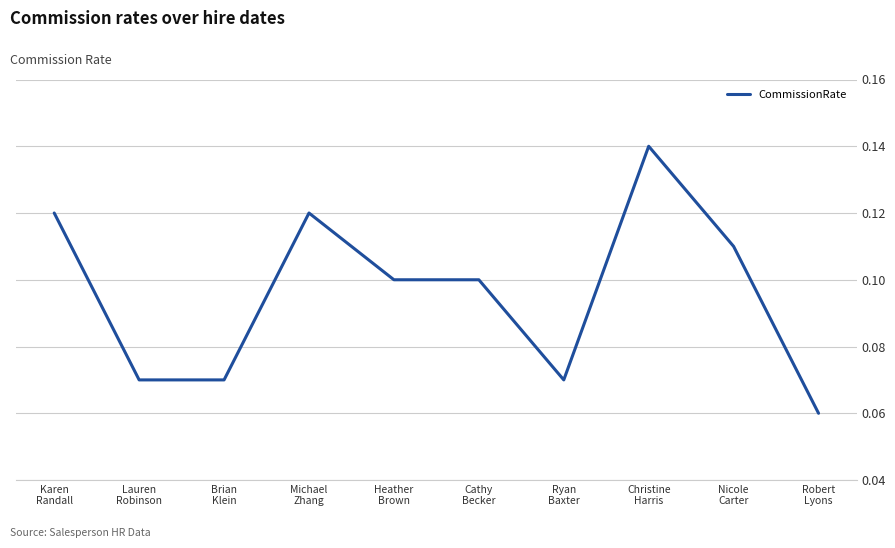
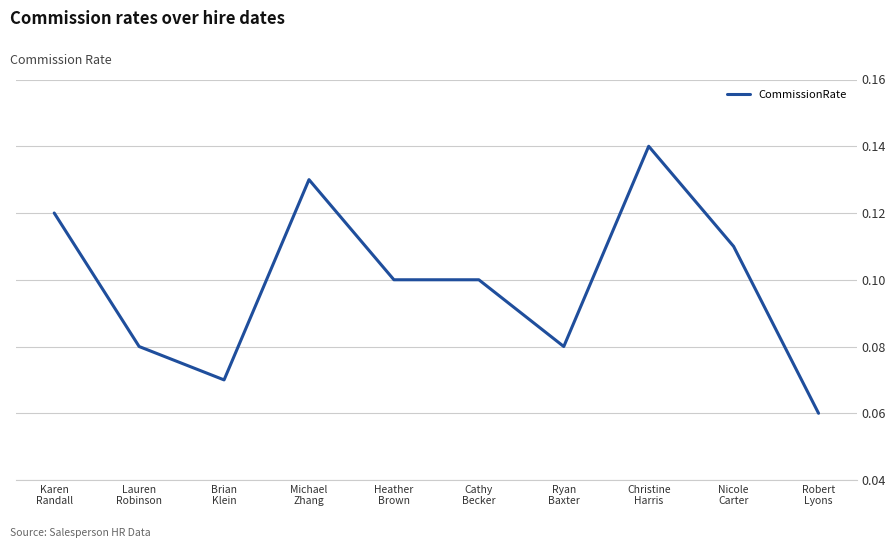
Lauren Robinson: 0.07 -> 0.08
Michael Zhang: 0.12 -> 0.13
Ryan Baxter: 0.07 -> 0.08
